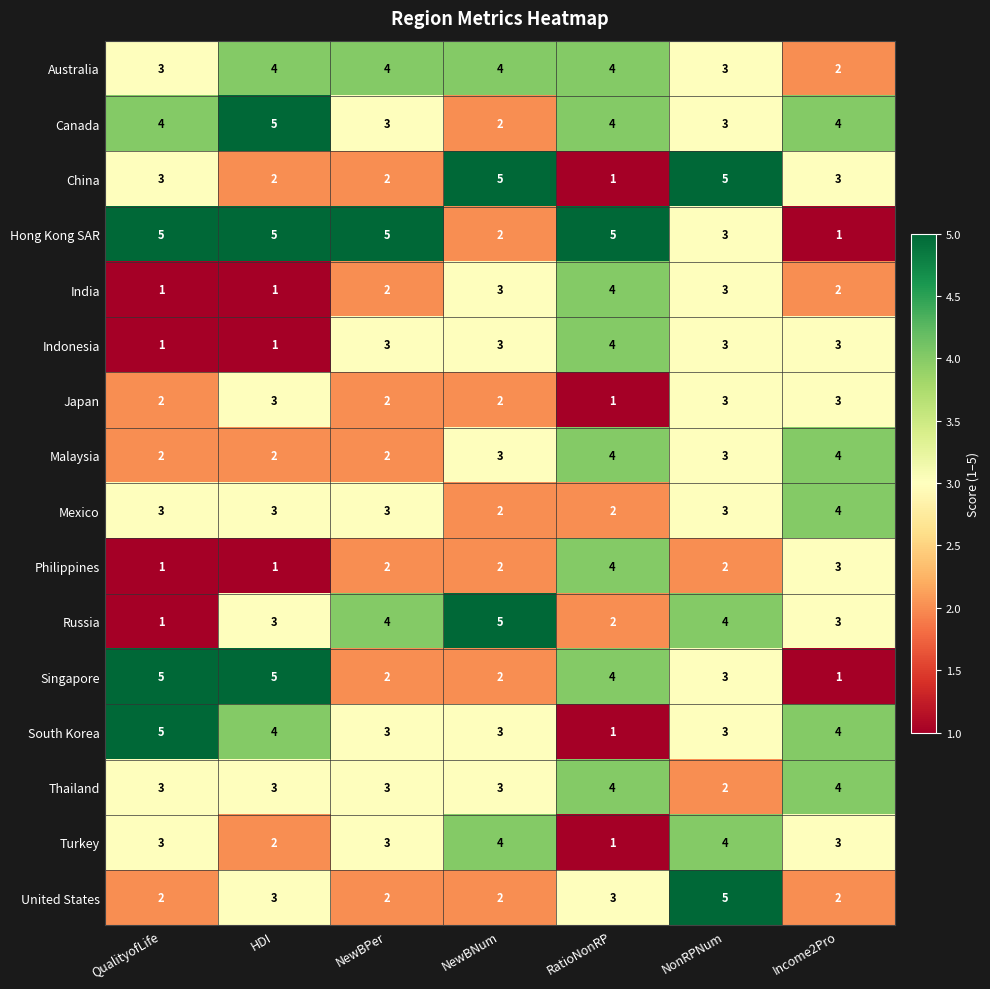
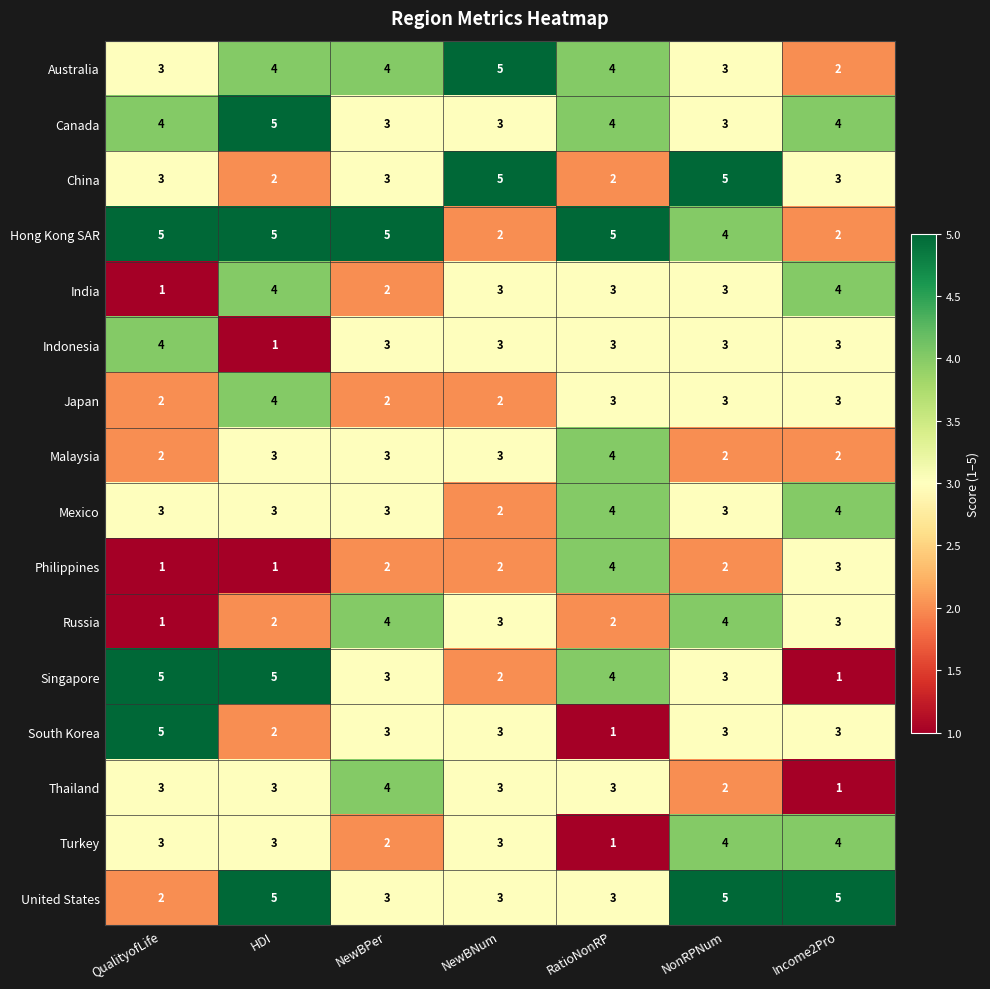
Australia, NewBNum: 4 -> 5
Canada, NewBNum: 2 -> 3
China, NewBPer: 2 -> 3
China, RatioNonRP: 1 -> 2
Hong Kong SAR, NonRPNum: 3 -> 4
Hong Kong SAR, Income2Pro: 1 -> 2
India, HDI: 1 -> 4
India, RatioNonRP: 4 -> 3
India, Income2Pro: 2 -> 4
Indonesia, QualityofLife: 1 -> 4
Indonesia, RatioNonRP: 4 -> 3
Japan, HDI: 3 -> 4
Japan, RatioNonRP: 1 -> 3
Malaysia, HDI: 2 -> 3
Malaysia, NewBPer: 2 -> 3
Malaysia, NonRPNum: 3 -> 2
Malaysia, Income2Pro: 4 -> 2
Mexico, RatioNonRP: 2 -> 4
Russia, HDI: 3 -> 2
Russia, NewBNum: 5 -> 3
Singapore, NewBPer: 2 -> 3
South Korea, HDI: 4 -> 2
South Korea, Income2Pro: 4 -> 3
Thailand, NewBPer: 3 -> 4
Thailand, RatioNonRP: 4 -> 3
Thailand, Income2Pro: 4 -> 1
Turkey, HDI: 2 -> 3
Turkey, NewBPer: 3 -> 2
Turkey, NewBNum: 4 -> 3
Turkey, Income2Pro: 3 -> 4
United States, HDI: 3 -> 5
United States, NewBPer: 2 -> 3
United States, NewBNum: 2 -> 3
United States, Income2Pro: 2 -> 5
